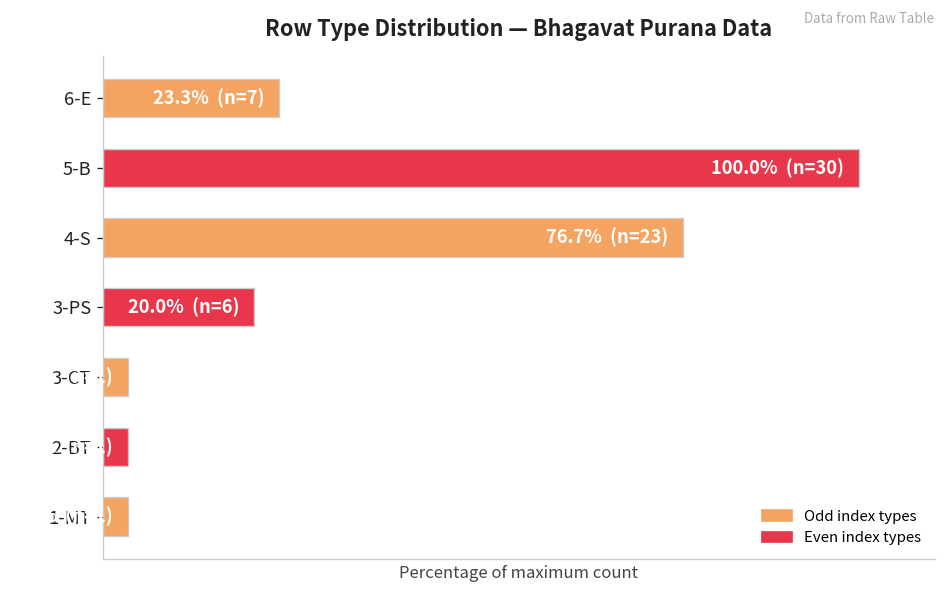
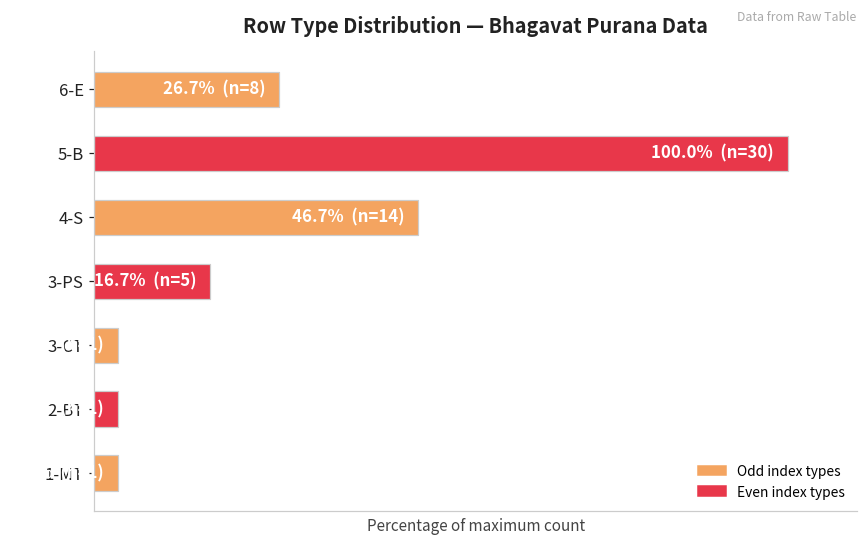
6-E: 23.3% (n=7) -> 26.7% (n=8)
4-S: 76.7% (n=23) -> 46.7% (n=14)
3-PS: 20.0% (n=6) -> 16.7% (n=5)
